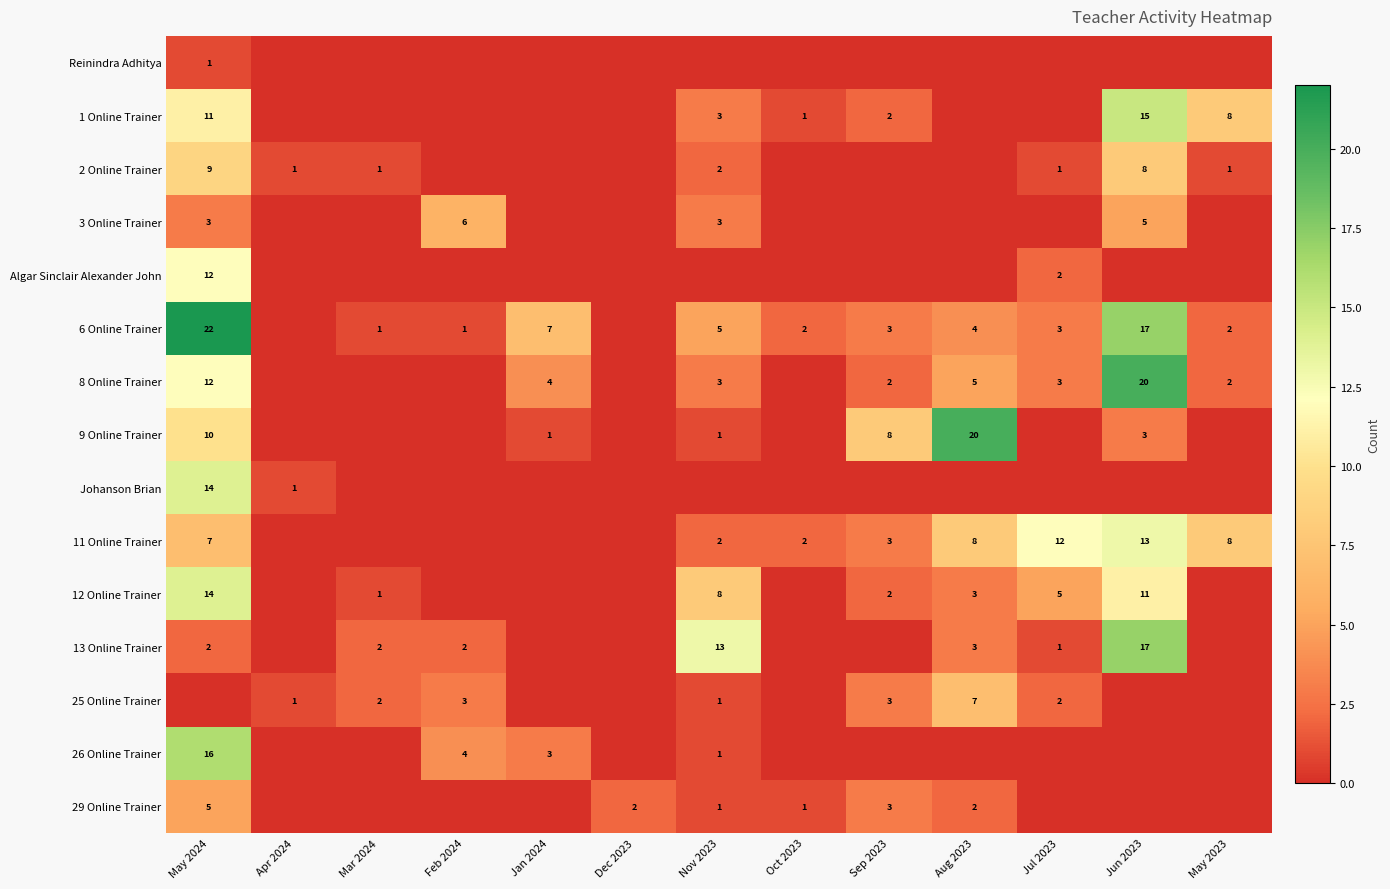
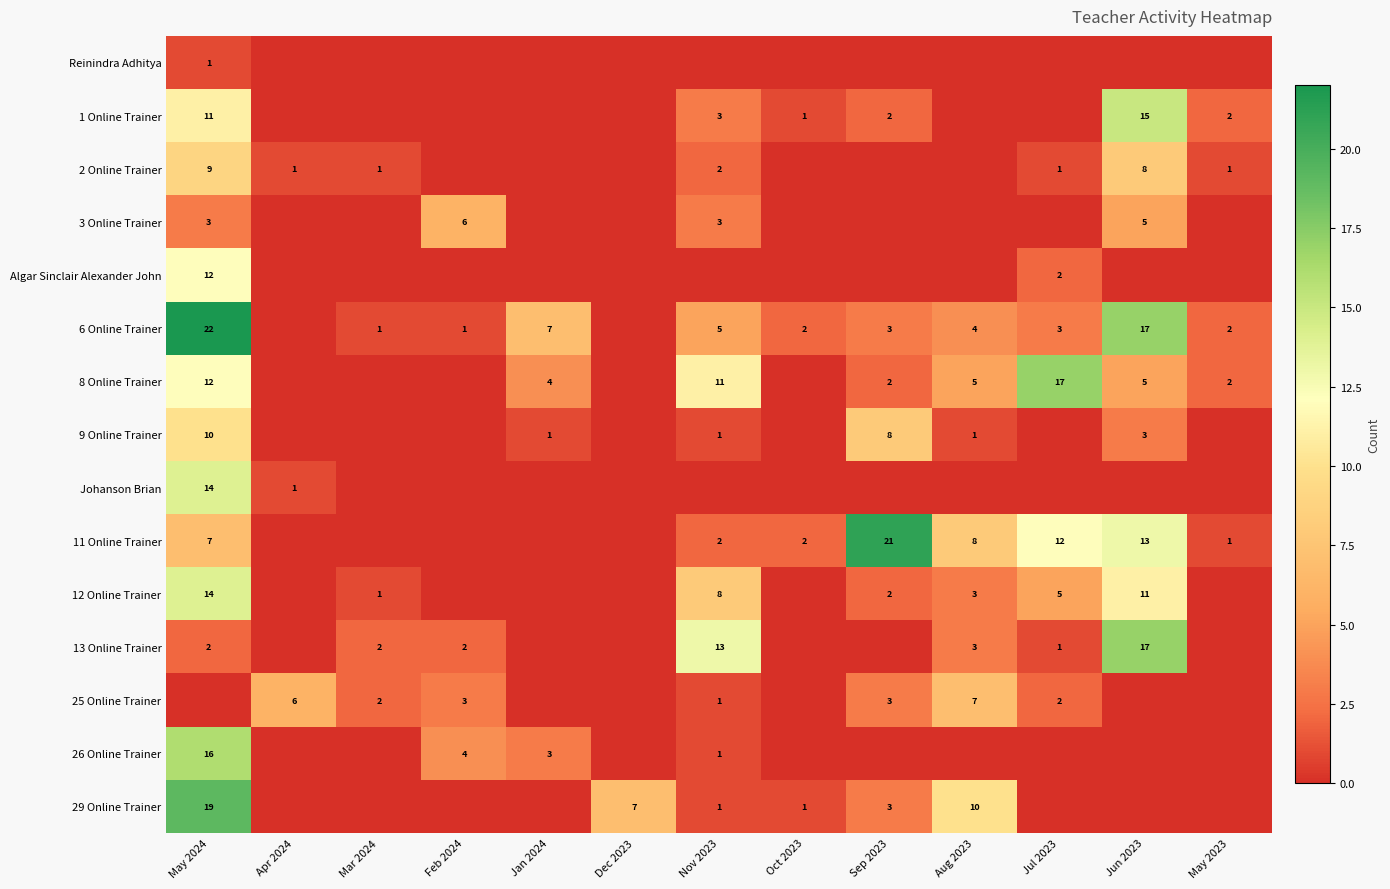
1 Online Trainer, May 2023: 8 -> 2
8 Online Trainer, Nov 2023: 3 -> 11
8 Online Trainer, Jul 2023: 3 -> 17
8 Online Trainer, Jun 2023: 20 -> 5
9 Online Trainer, Aug 2023: 20 -> 1
11 Online Trainer, Sep 2023: 3 -> 21
11 Online Trainer, May 2023: 8 -> 1
25 Online Trainer, Apr 2024: 1 -> 6
29 Online Trainer, May 2024: 5 -> 19
29 Online Trainer, Dec 2023: 2 -> 7
29 Online Trainer, Aug 2023: 2 -> 10
